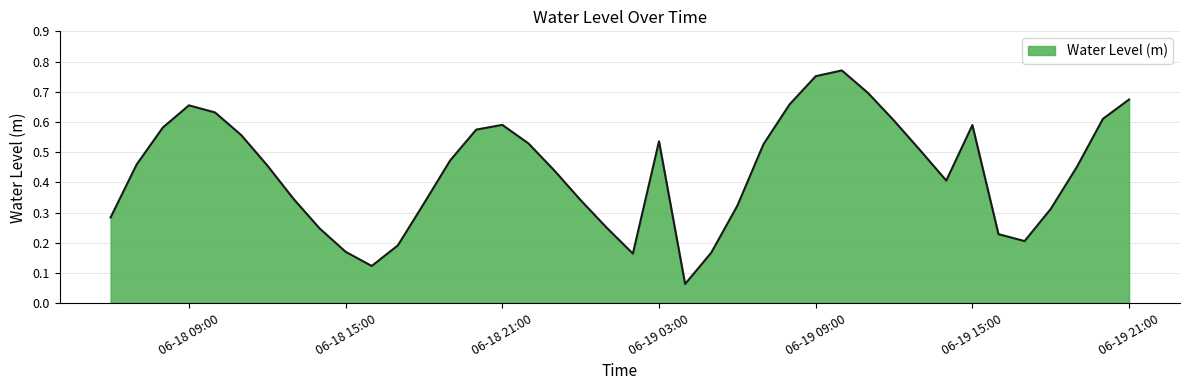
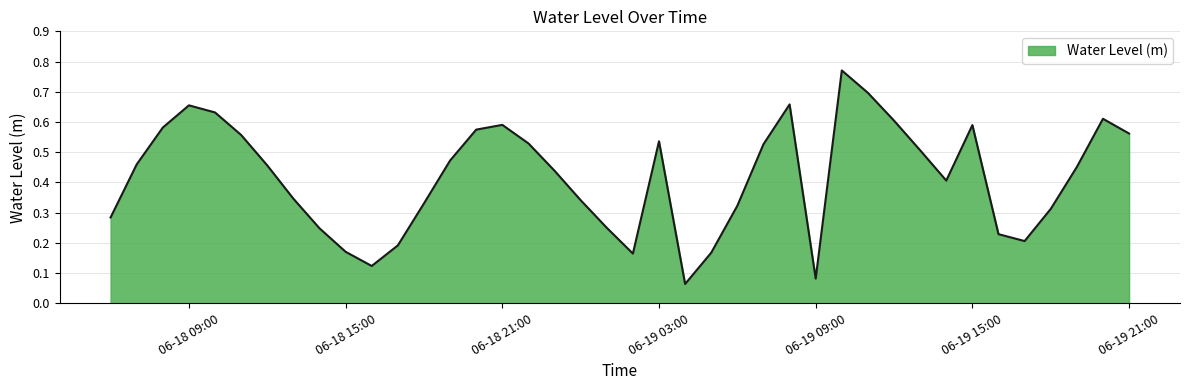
06-19 09:00: 0.75 -> 0.08
06-19 21:00: 0.67 -> 0.56
